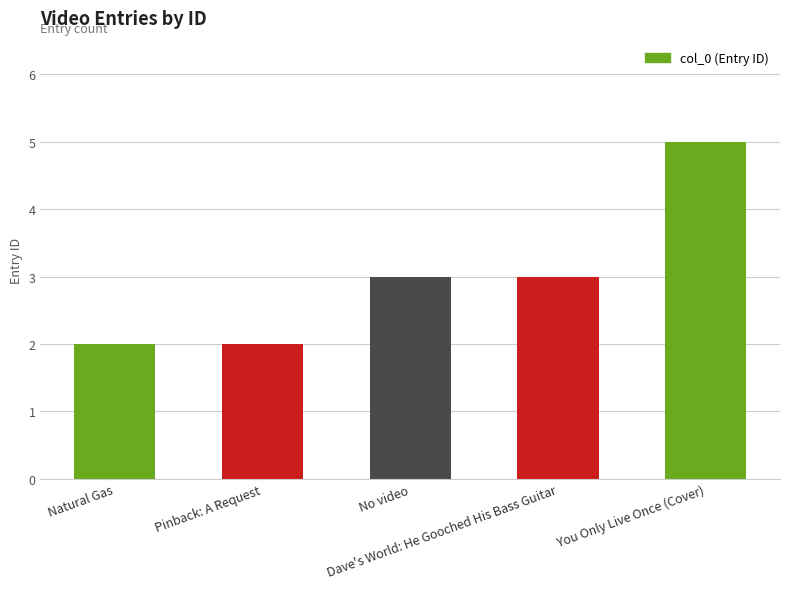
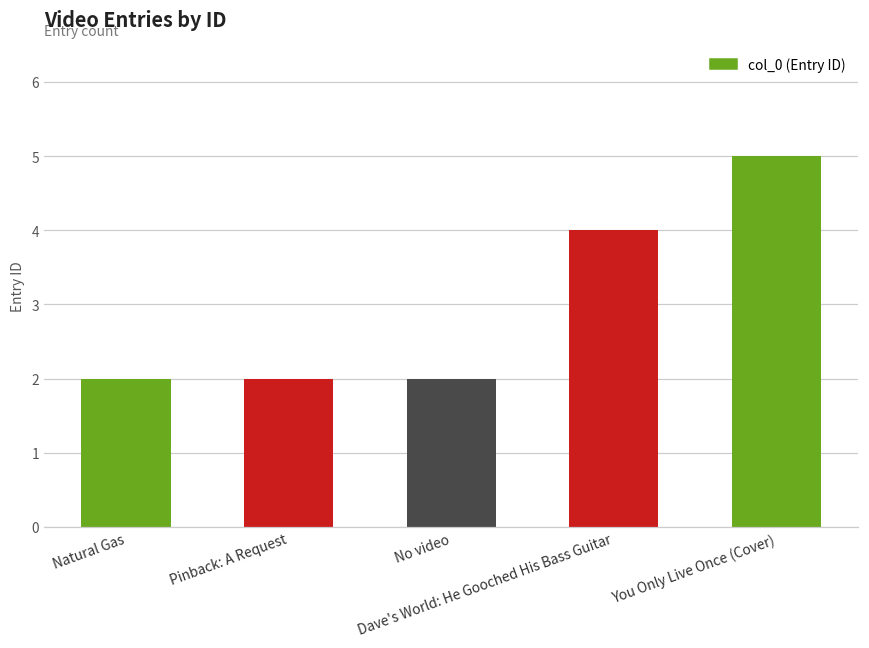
No video: 3 -> 2
Dave's World: He Gooched His Bass Guitar: 3 -> 4
